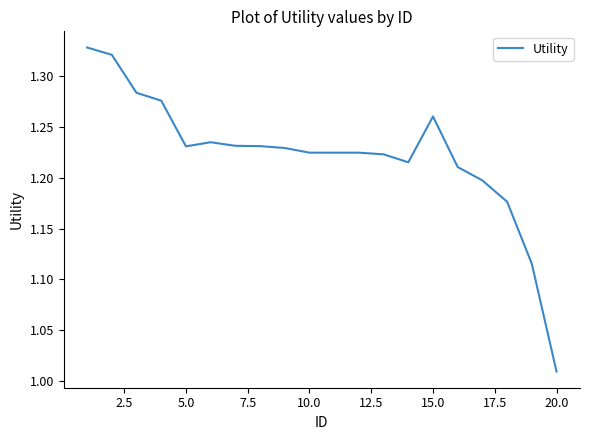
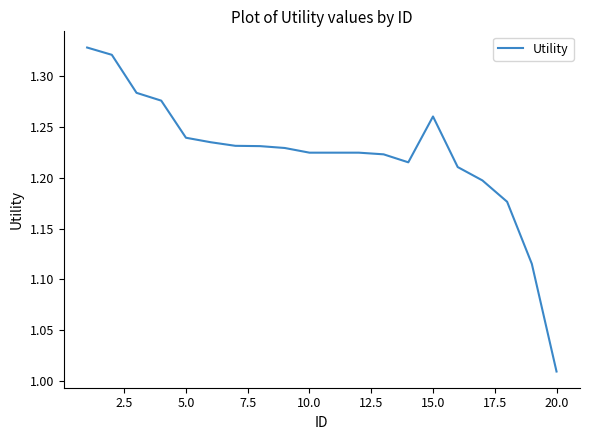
5.0: 1.231 -> 1.239
